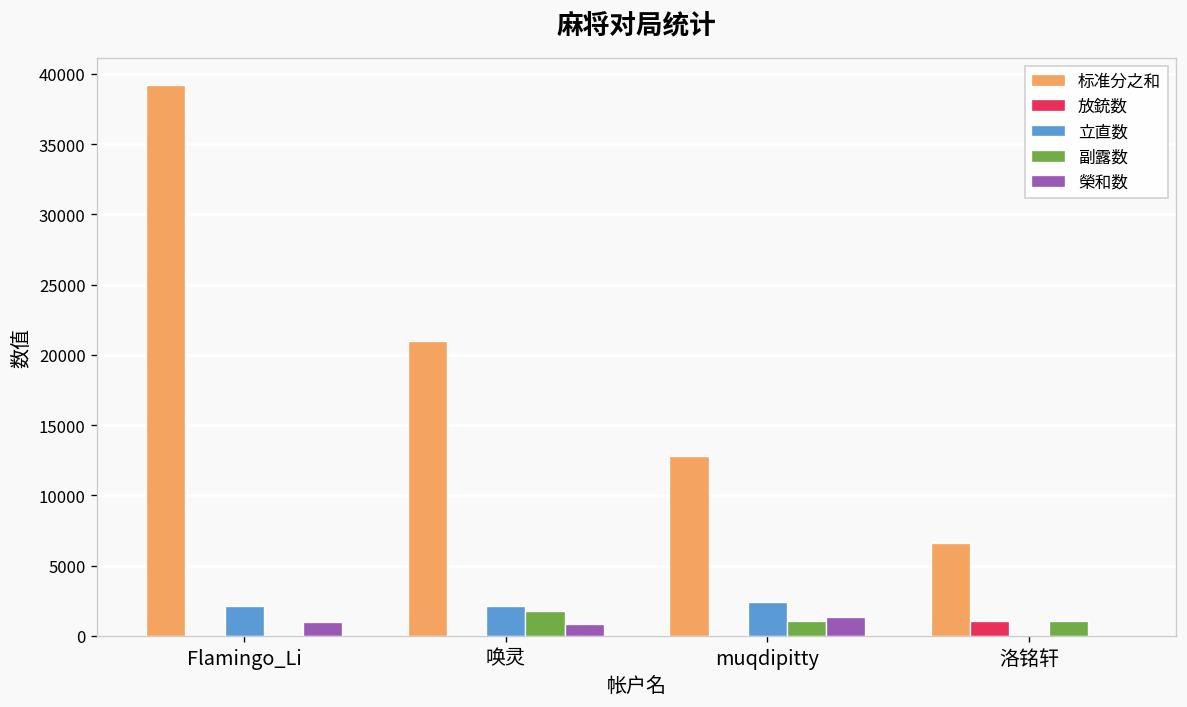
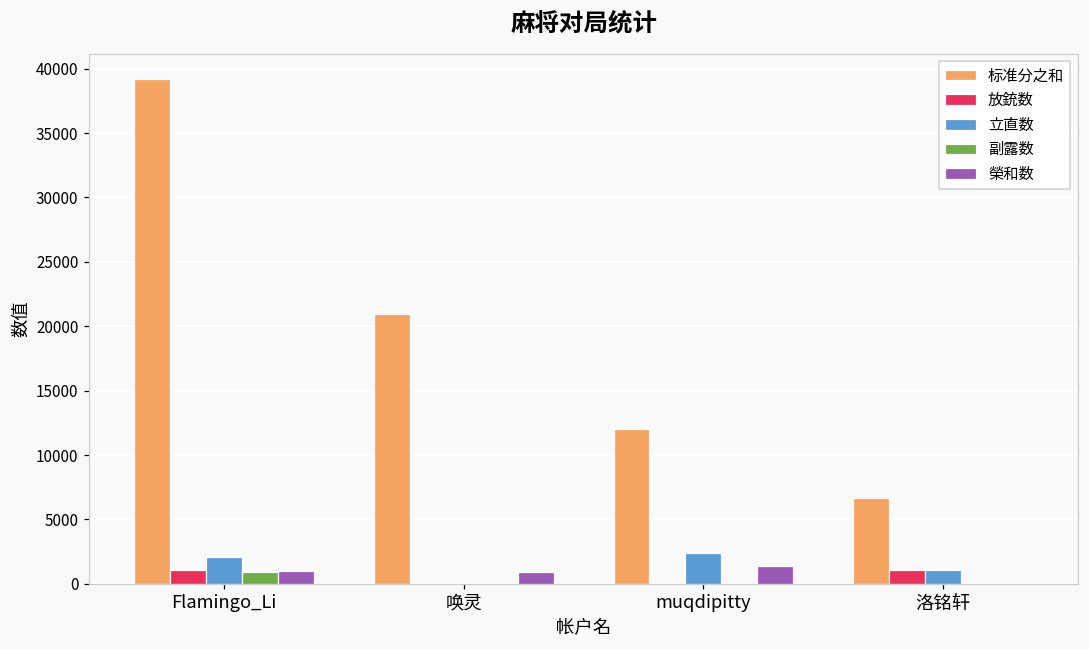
放銃数, Flamingo_Li: 0 -> 1000
副露数, Flamingo_Li: 0 -> 900
立直数, 唤灵: 2200 -> 0
副露数, 唤灵: 1800 -> 0
标准分之和, muqdipitty: 12800 -> 12000
副露数, muqdipitty: 1100 -> 0
立直数, 洛铭轩: 0 -> 1100
副露数, 洛铭轩: 1100 -> 0
